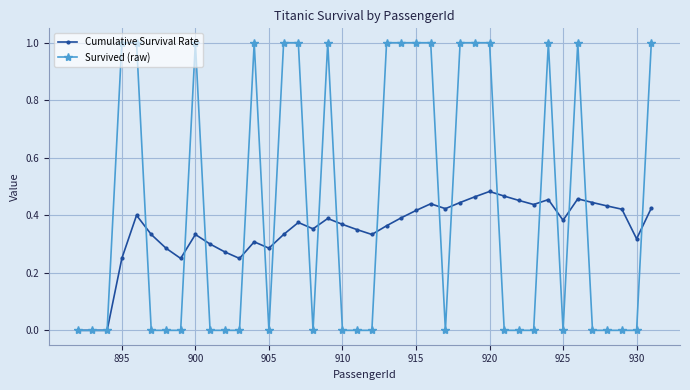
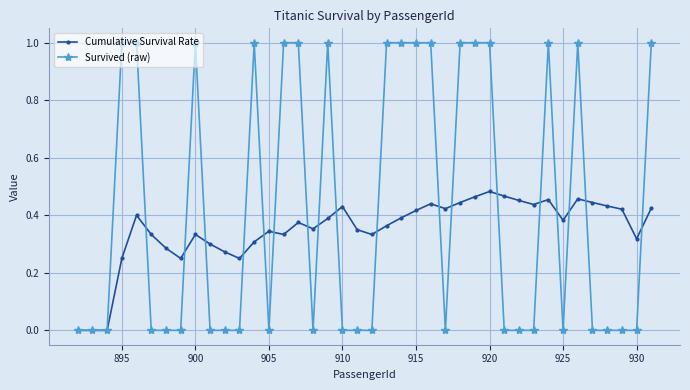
Cumulative Survival Rate, 905: 0.29 -> 0.34
Cumulative Survival Rate, 910: 0.37 -> 0.43
